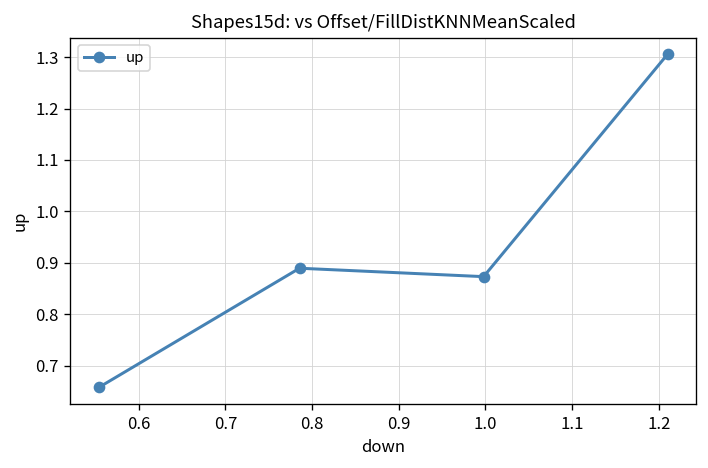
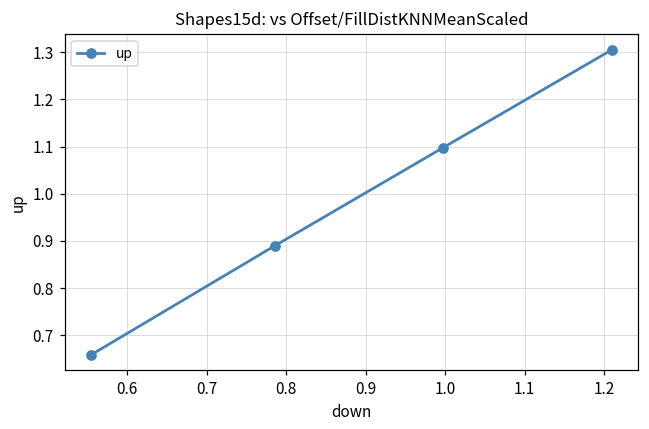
1.0: 0.87 -> 1.10
